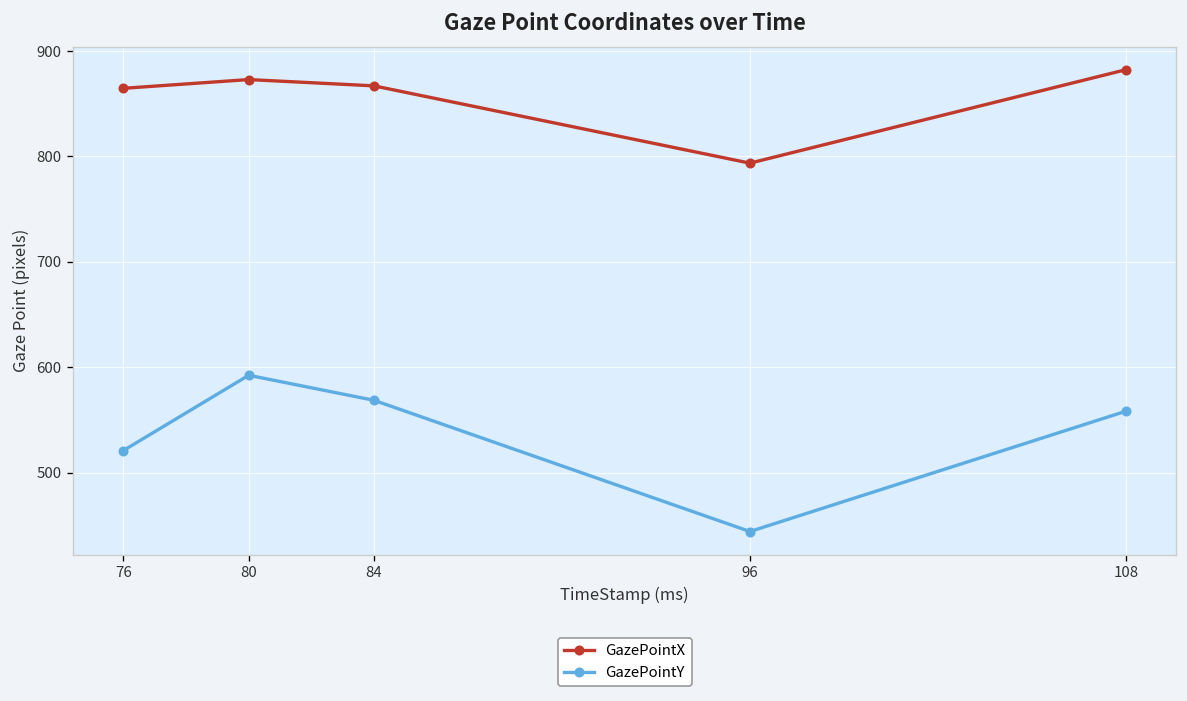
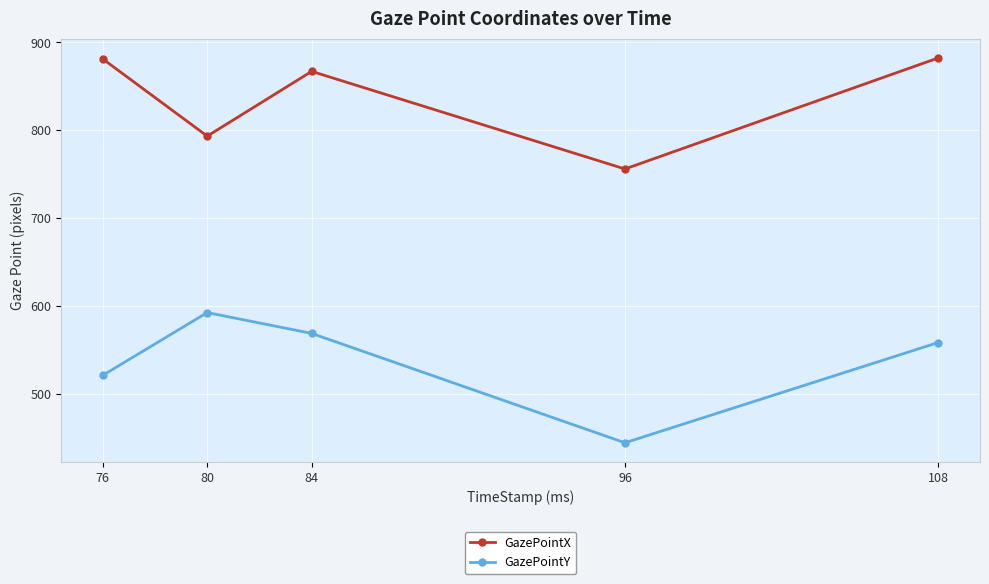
GazePointX, 76: 860 -> 880
GazePointX, 80: 870 -> 790
GazePointX, 96: 790 -> 760
